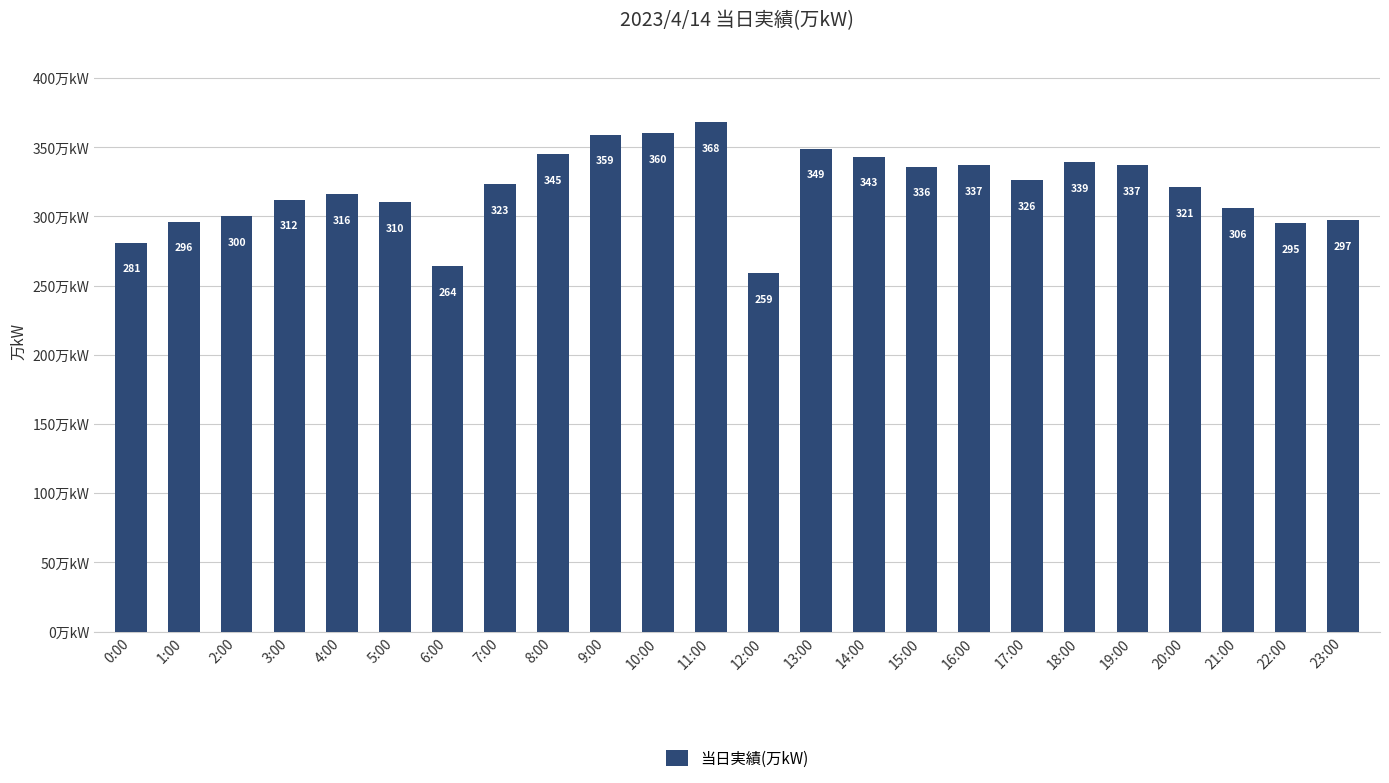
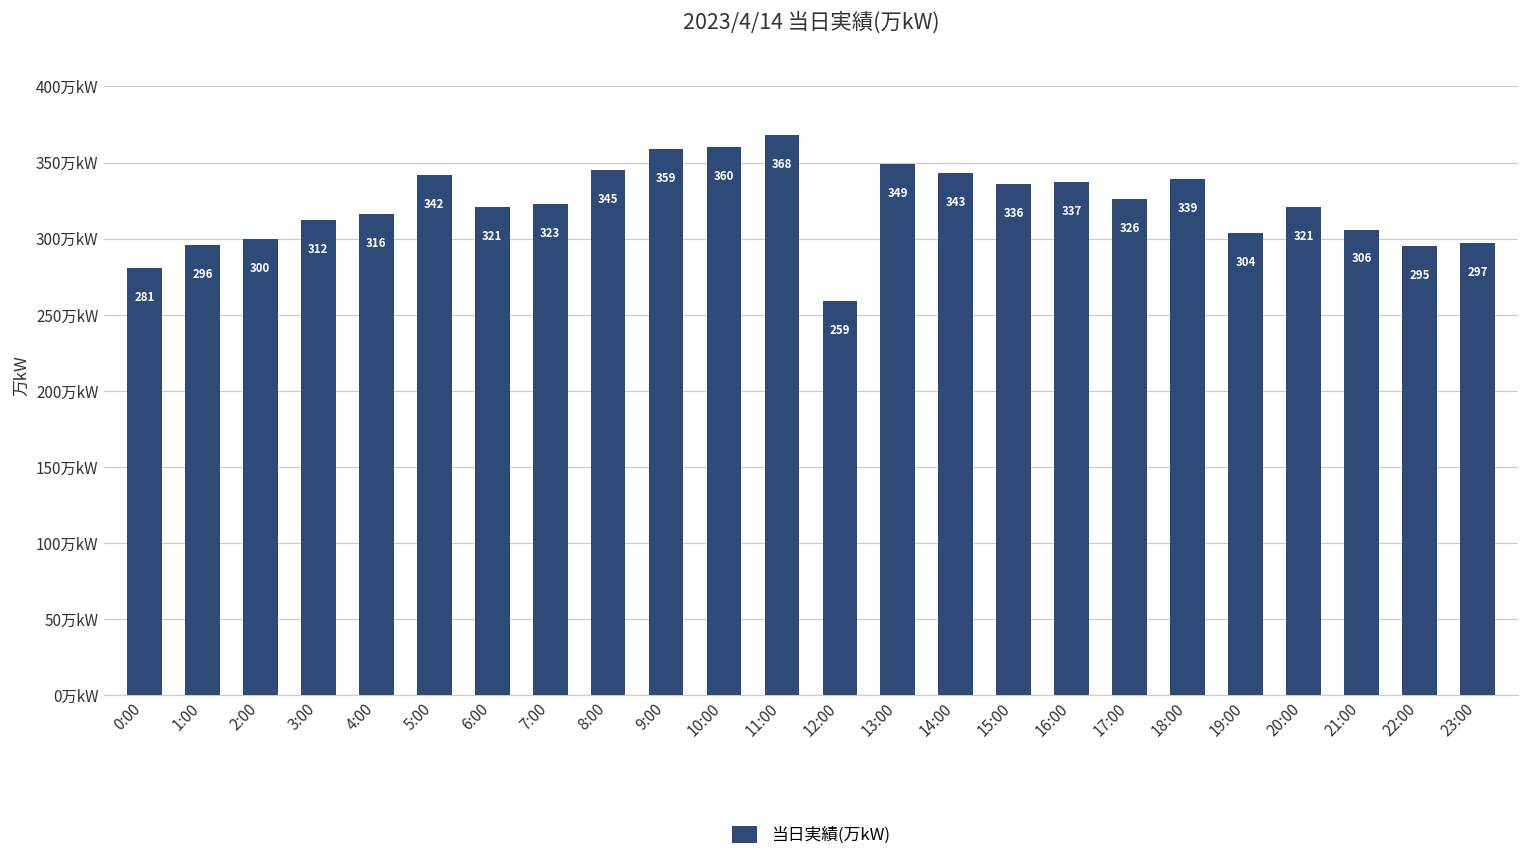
5:00: 310 -> 342
6:00: 264 -> 321
19:00: 337 -> 304
